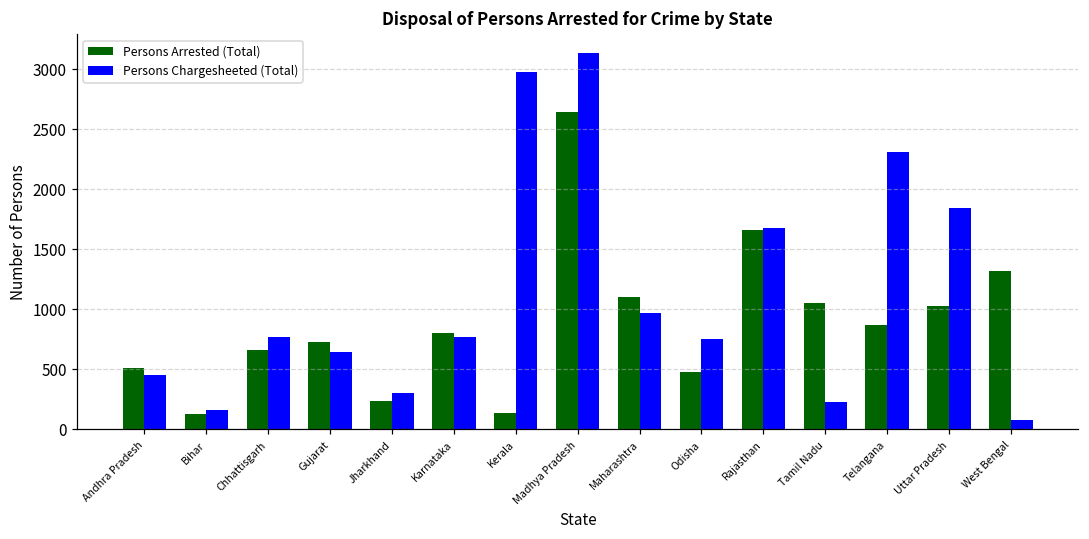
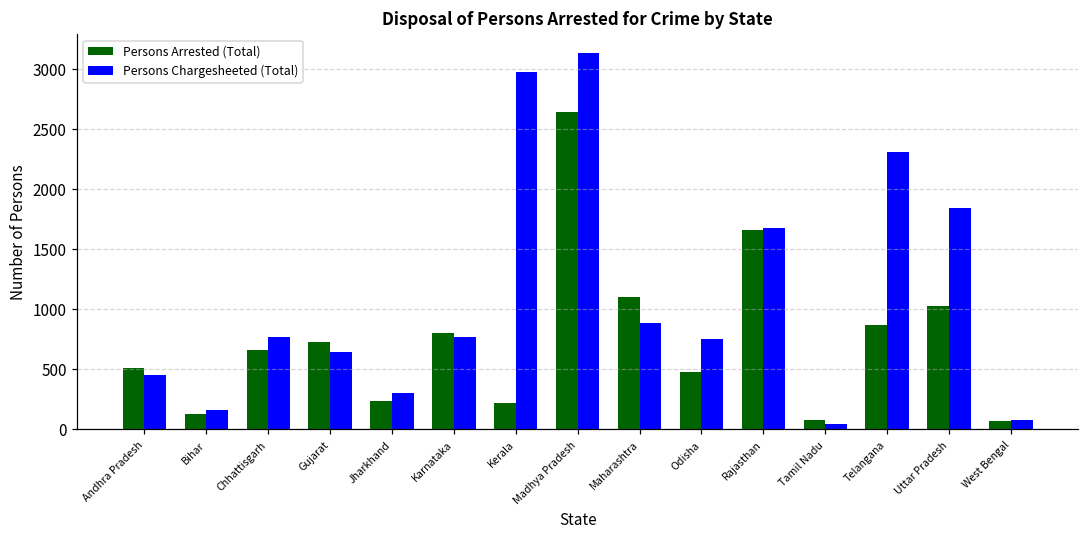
Persons Arrested (Total), Kerala: 140 -> 220
Persons Chargesheeted (Total), Maharashtra: 970 -> 890
Persons Arrested (Total), Tamil Nadu: 1050 -> 80
Persons Chargesheeted (Total), Tamil Nadu: 230 -> 50
Persons Arrested (Total), West Bengal: 1320 -> 70
